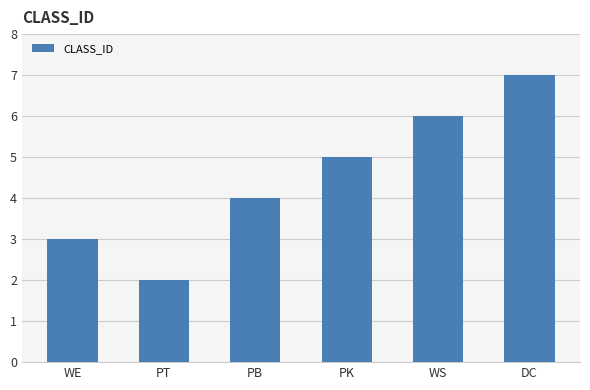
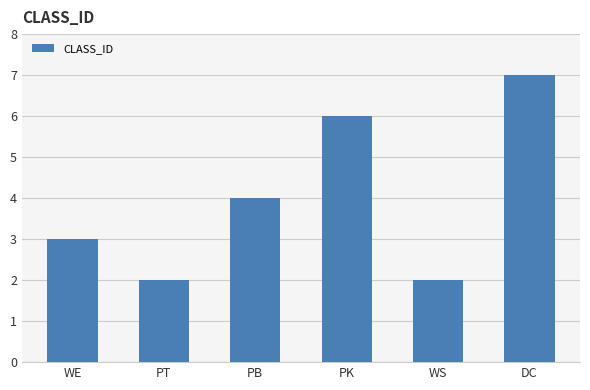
PK: 5 -> 6
WS: 6 -> 2
